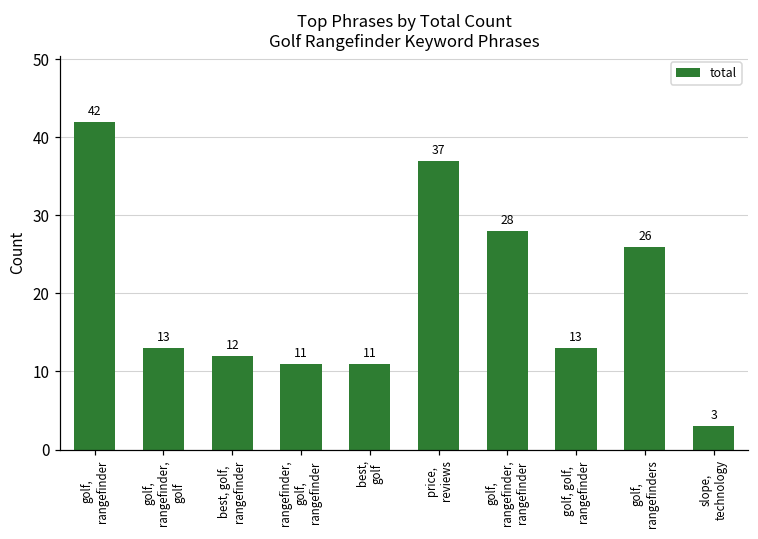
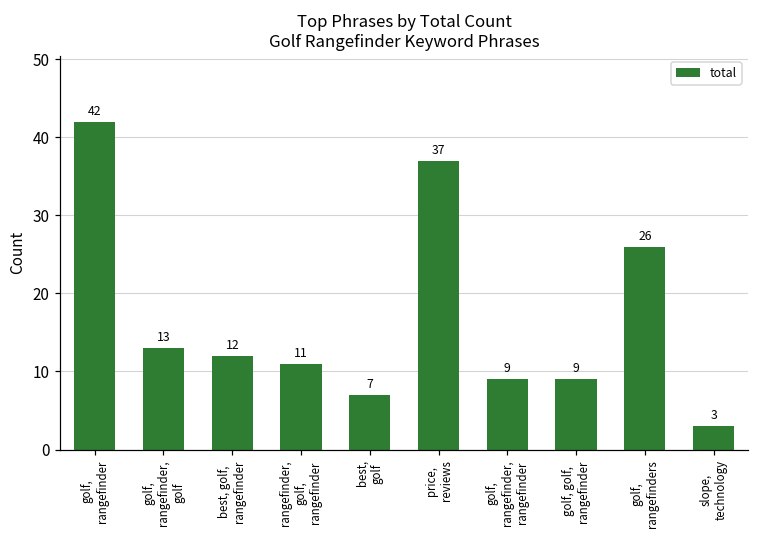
best, golf: 11 -> 7
golf, rangefinder, rangefinder: 28 -> 9
golf, golf, rangefinder: 13 -> 9
